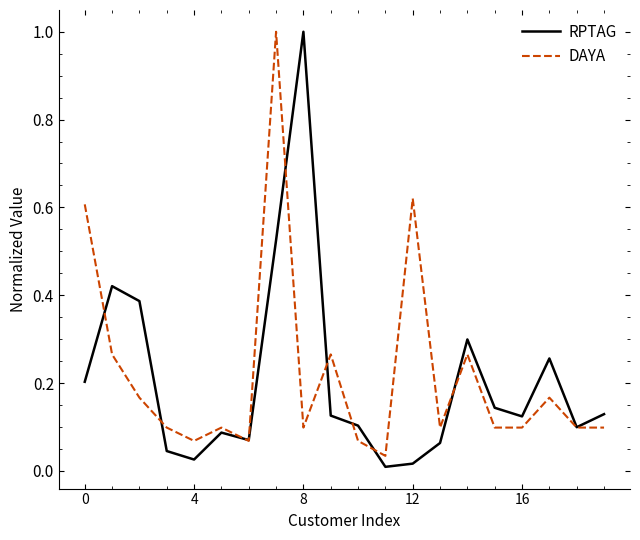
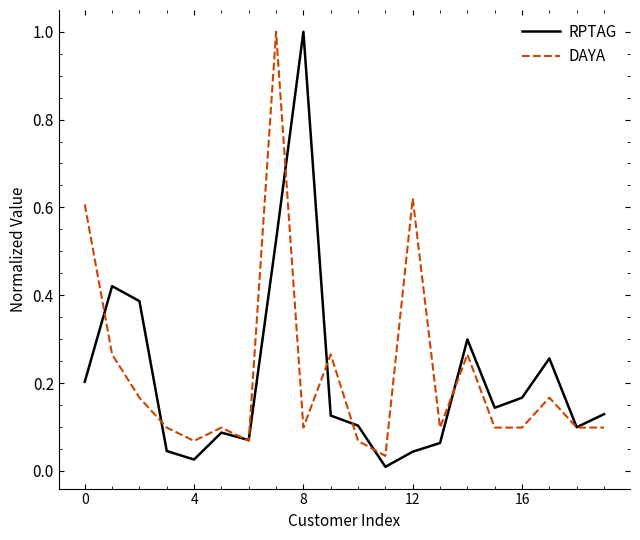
RPTAG, 12: 0.02 -> 0.04
RPTAG, 16: 0.12 -> 0.17
